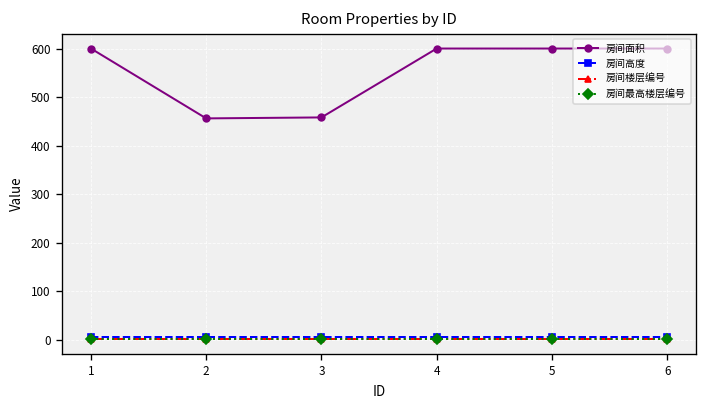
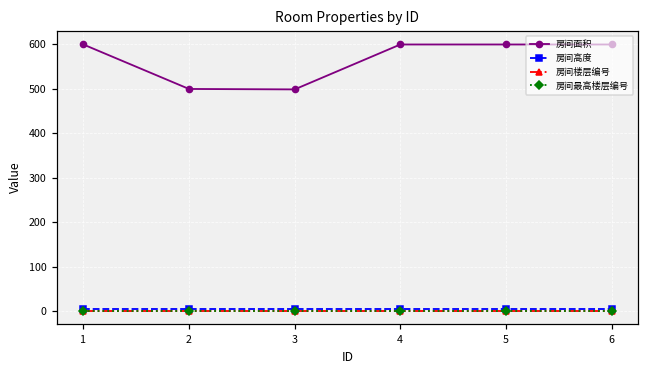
房间面积, 2: 460 -> 500
房间面积, 3: 460 -> 500
